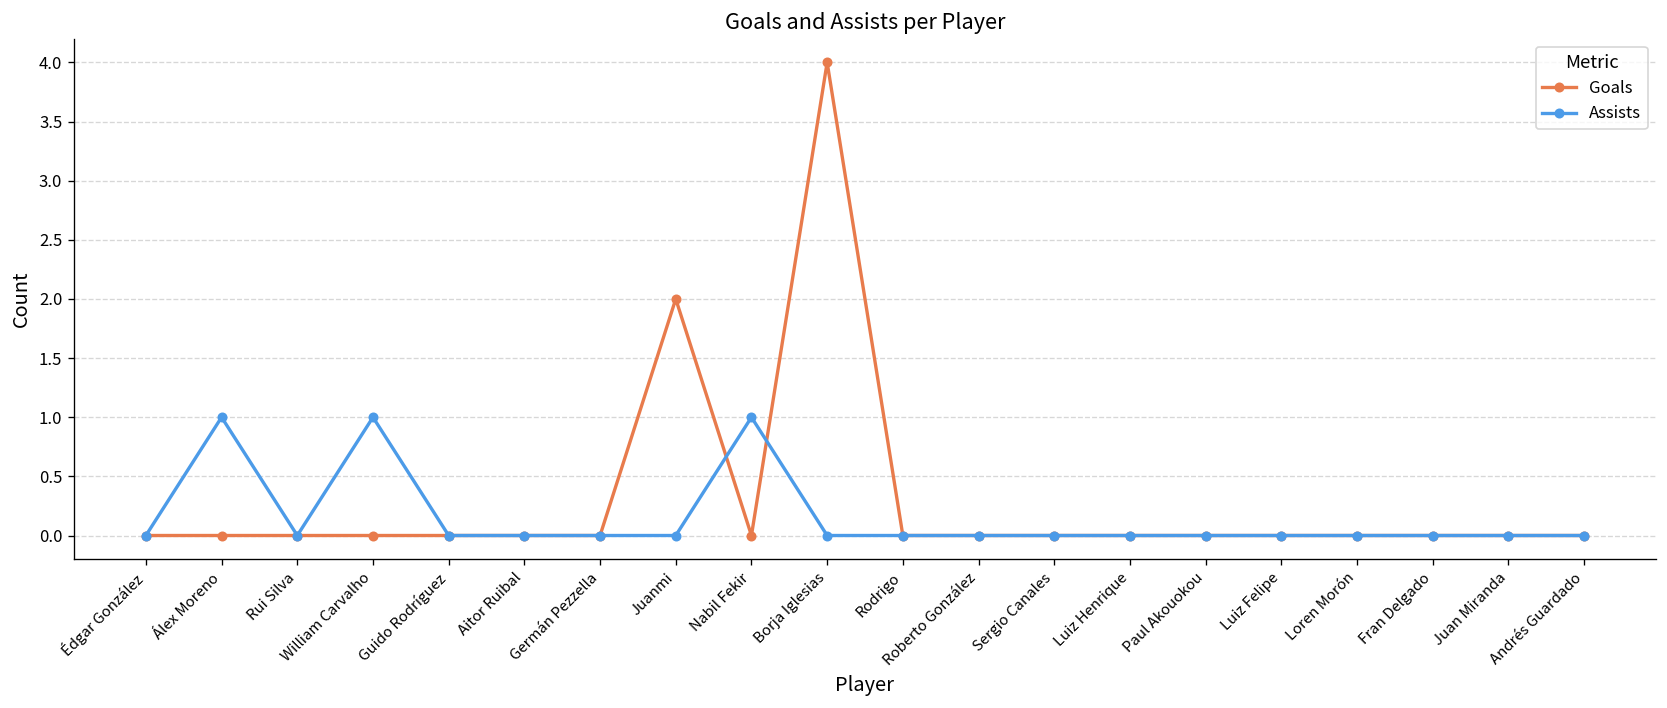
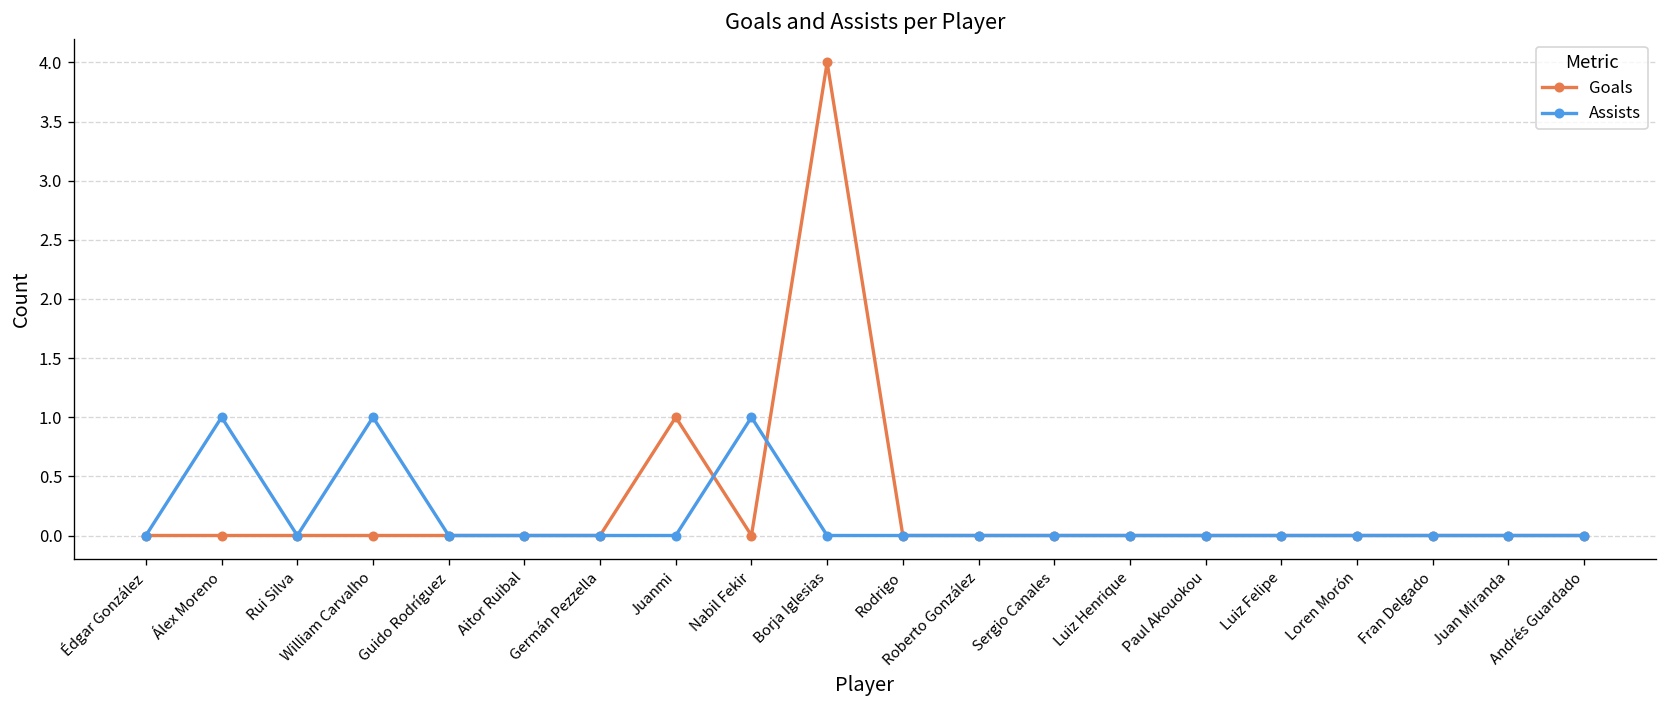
Goals, Juanmi: 2 -> 1
